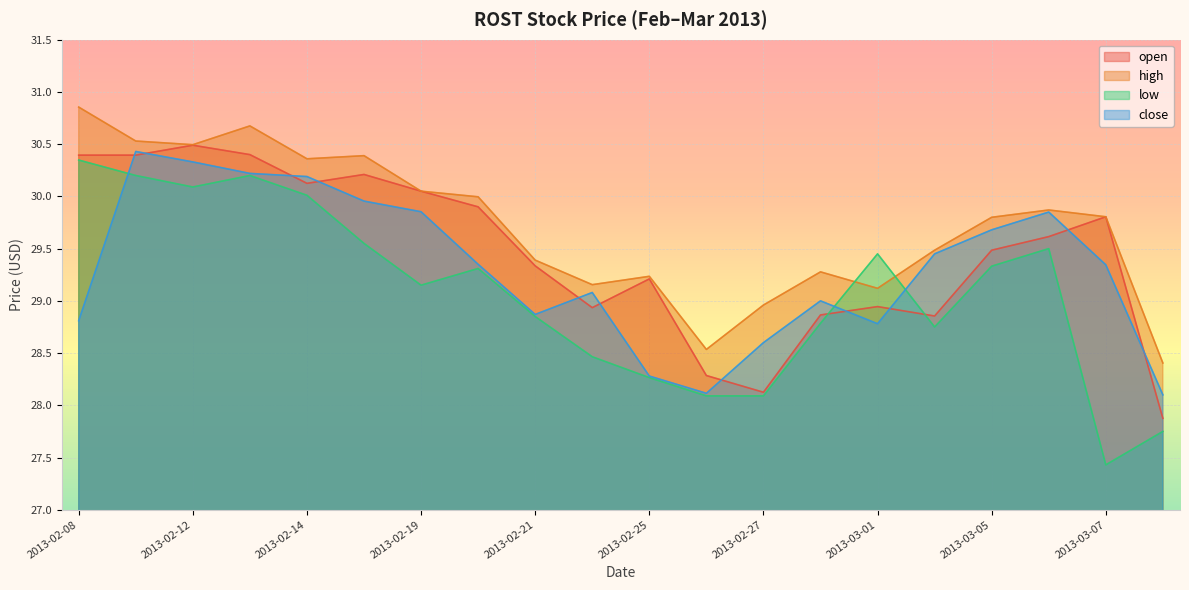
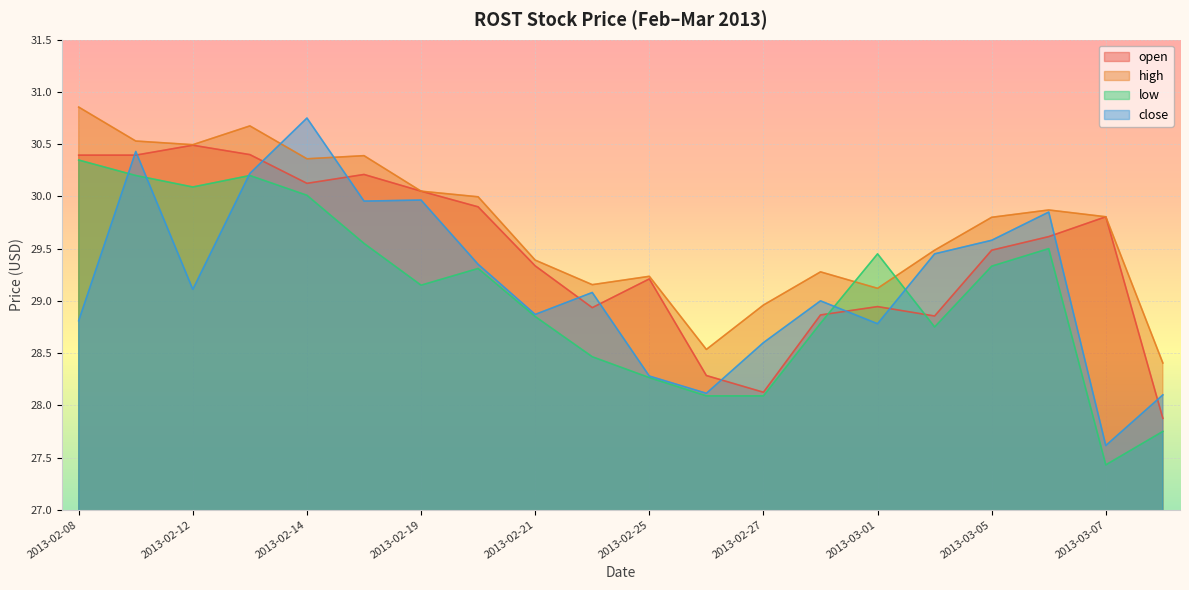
close, 2013-02-12: 30.33 -> 29.11
close, 2013-02-14: 30.19 -> 30.75
close, 2013-02-19: 29.85 -> 29.97
close, 2013-03-05: 29.68 -> 29.58
close, 2013-03-07: 29.35 -> 27.62
